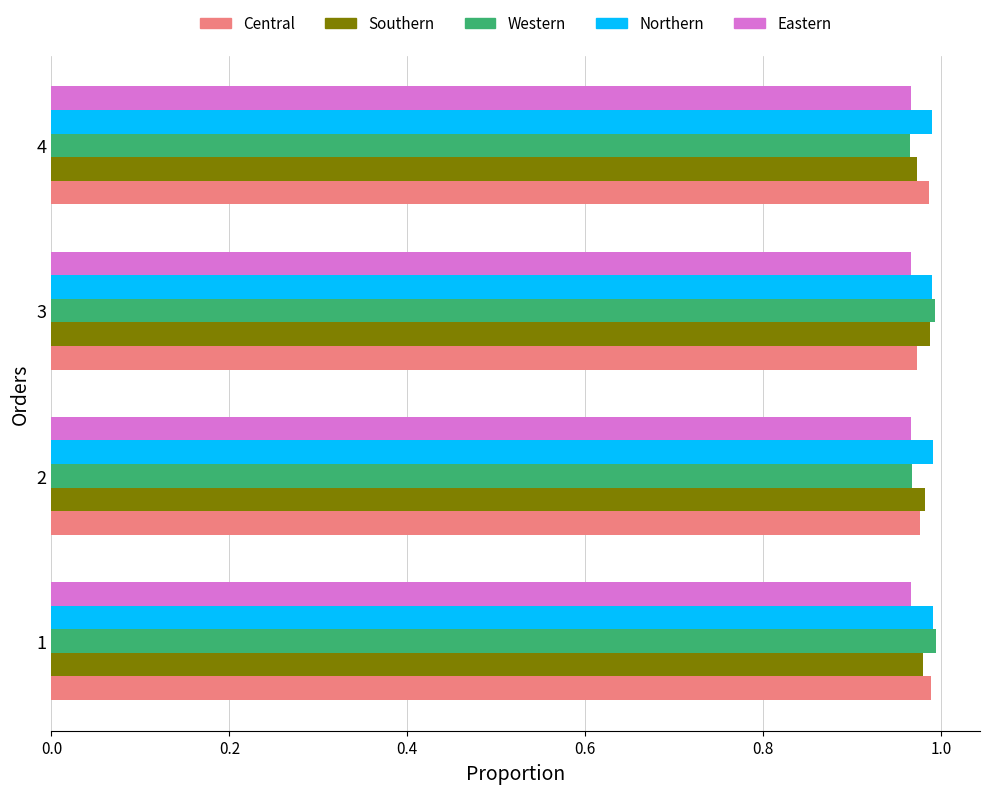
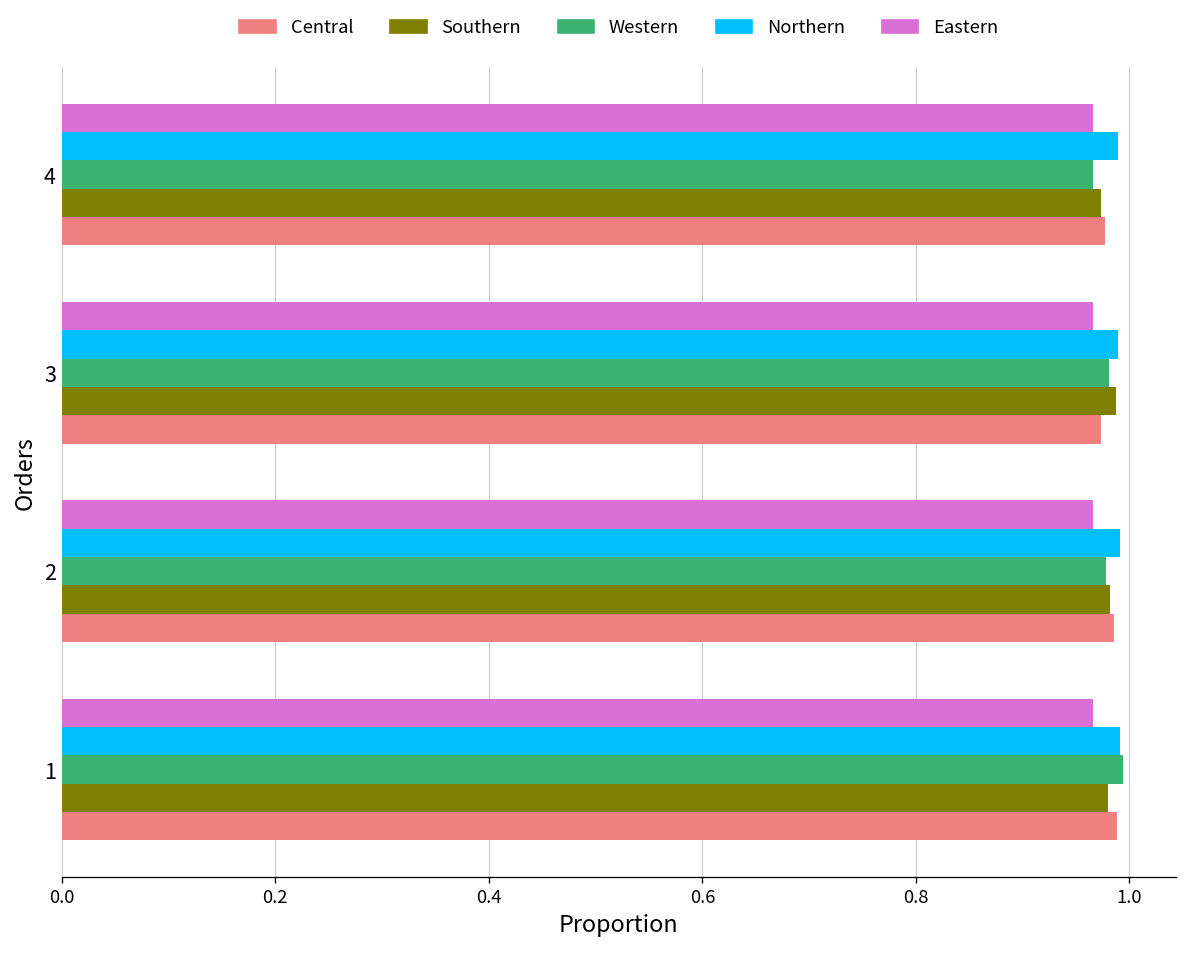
Central, 4: 0.99 -> 0.98
Western, 3: 0.99 -> 0.98
Western, 2: 0.97 -> 0.98
Central, 2: 0.98 -> 0.99
